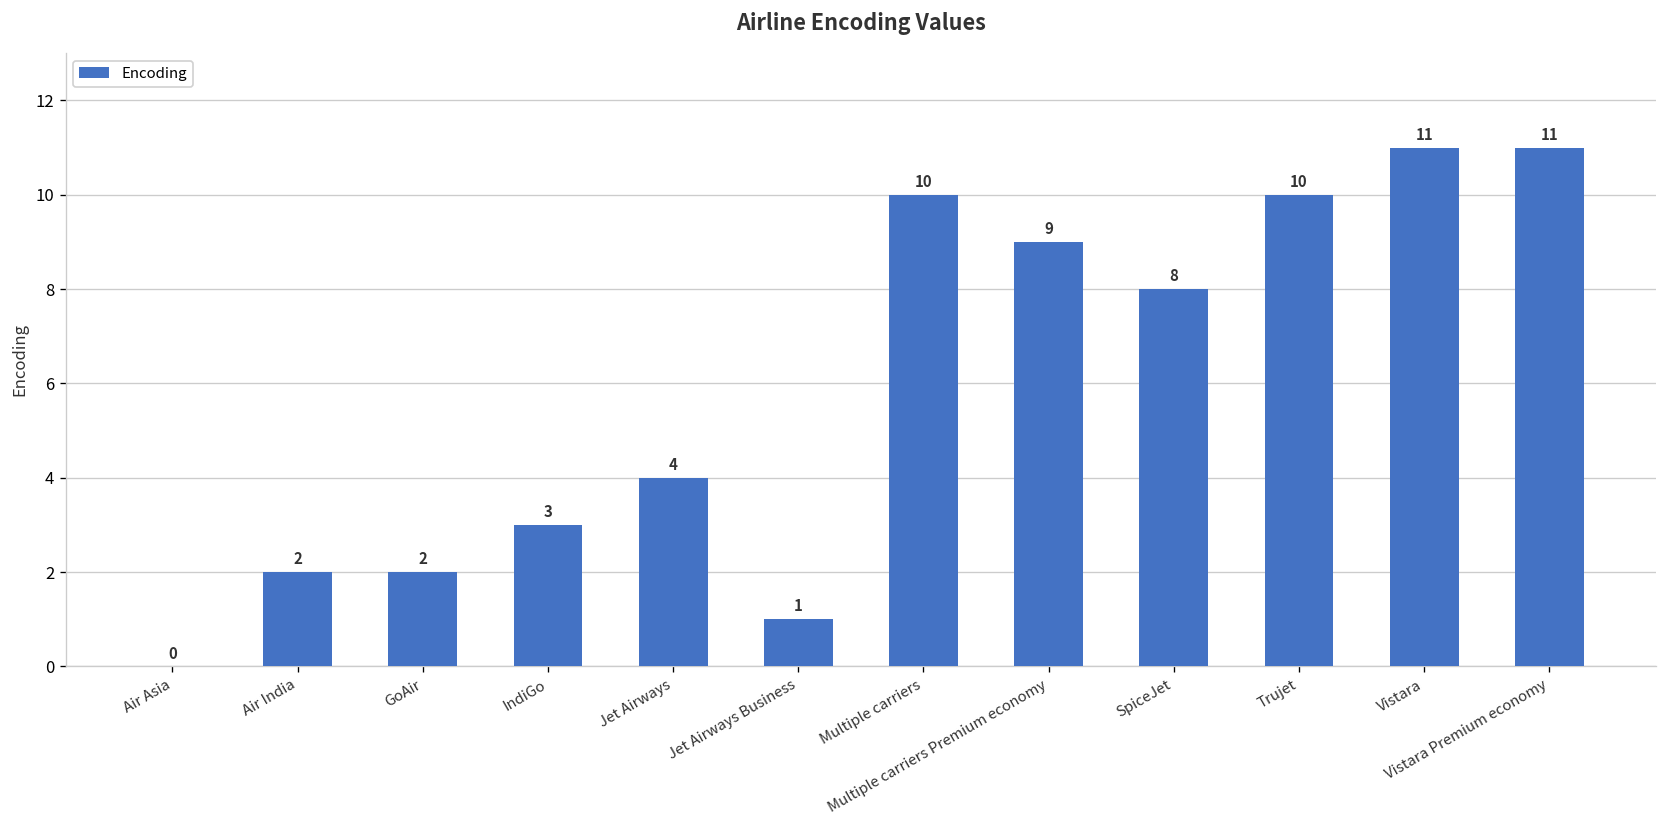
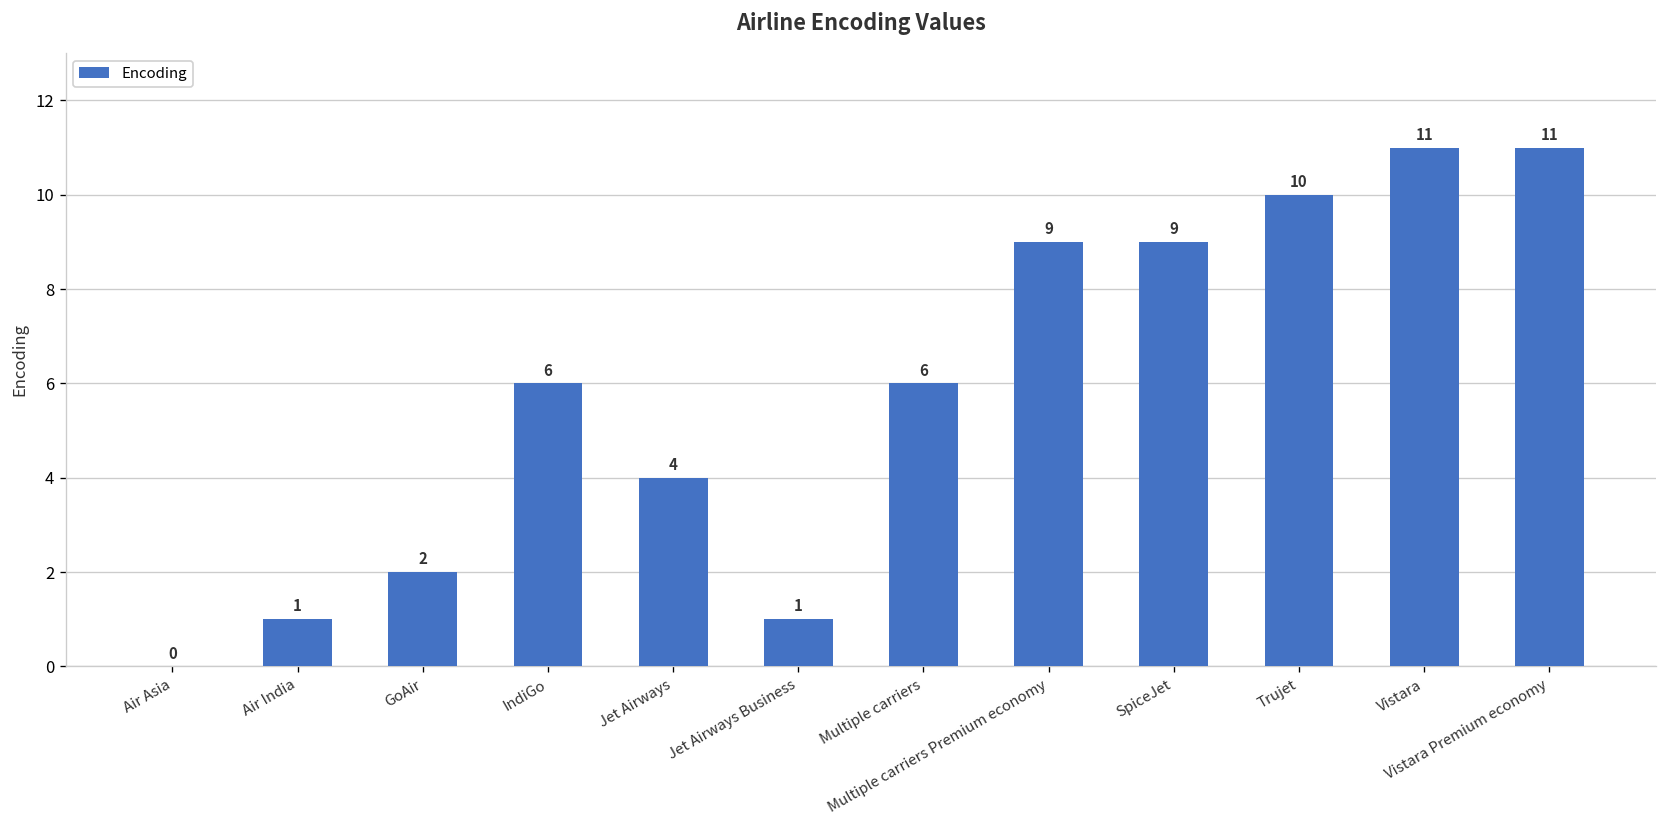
Air India: 2 -> 1
IndiGo: 3 -> 6
Multiple carriers: 10 -> 6
SpiceJet: 8 -> 9
